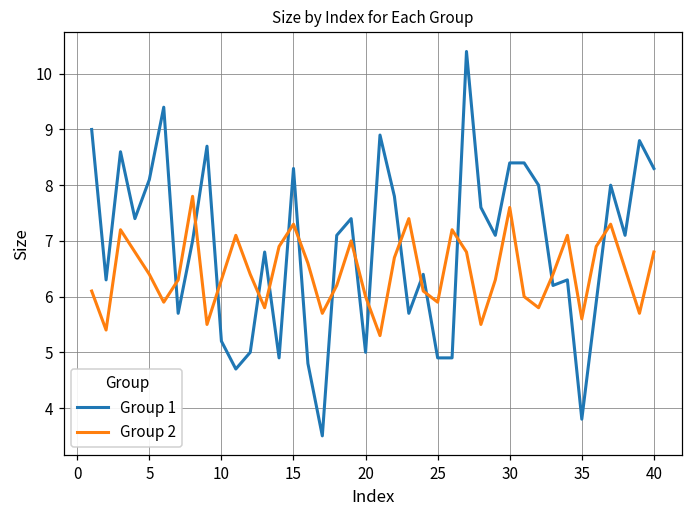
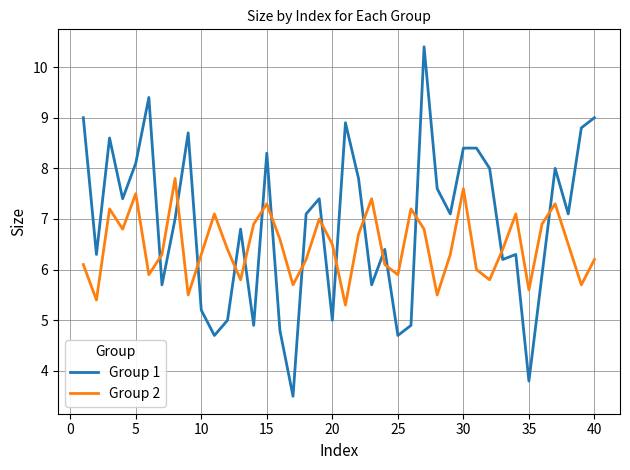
Group 2, 5: 6.4 -> 7.5
Group 2, 20: 6.0 -> 6.5
Group 1, 25: 4.9 -> 4.7
Group 1, 40: 8.3 -> 9.0
Group 2, 40: 6.8 -> 6.2
